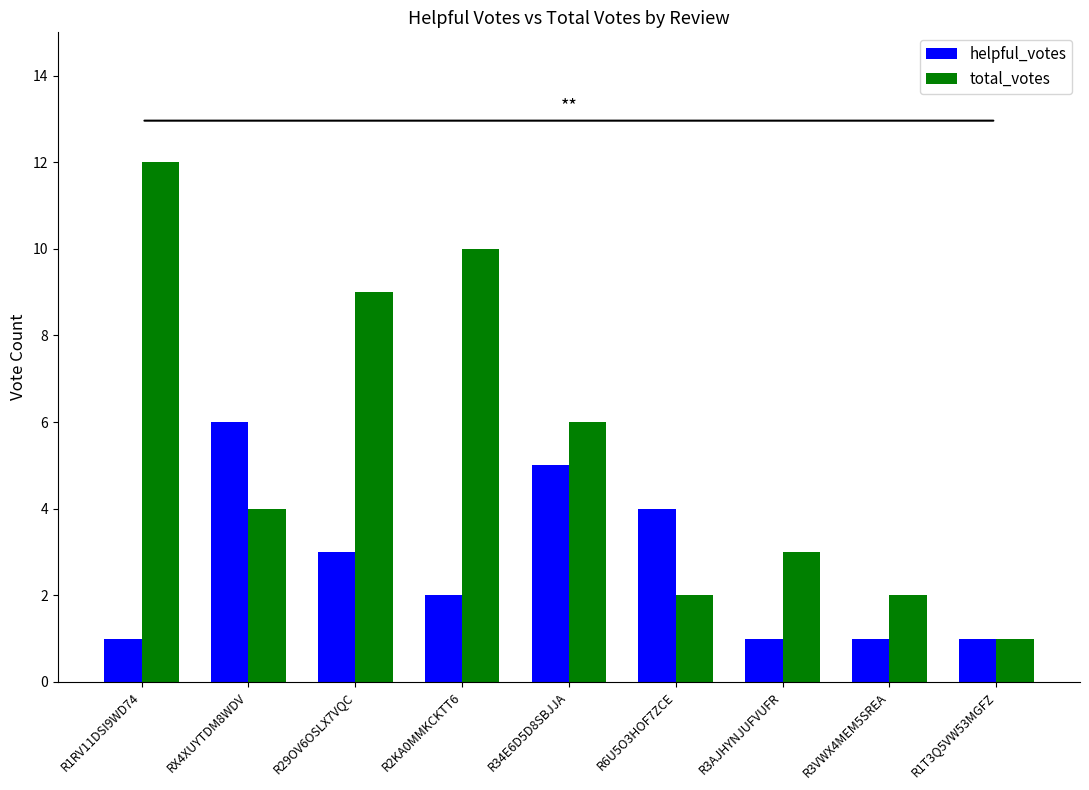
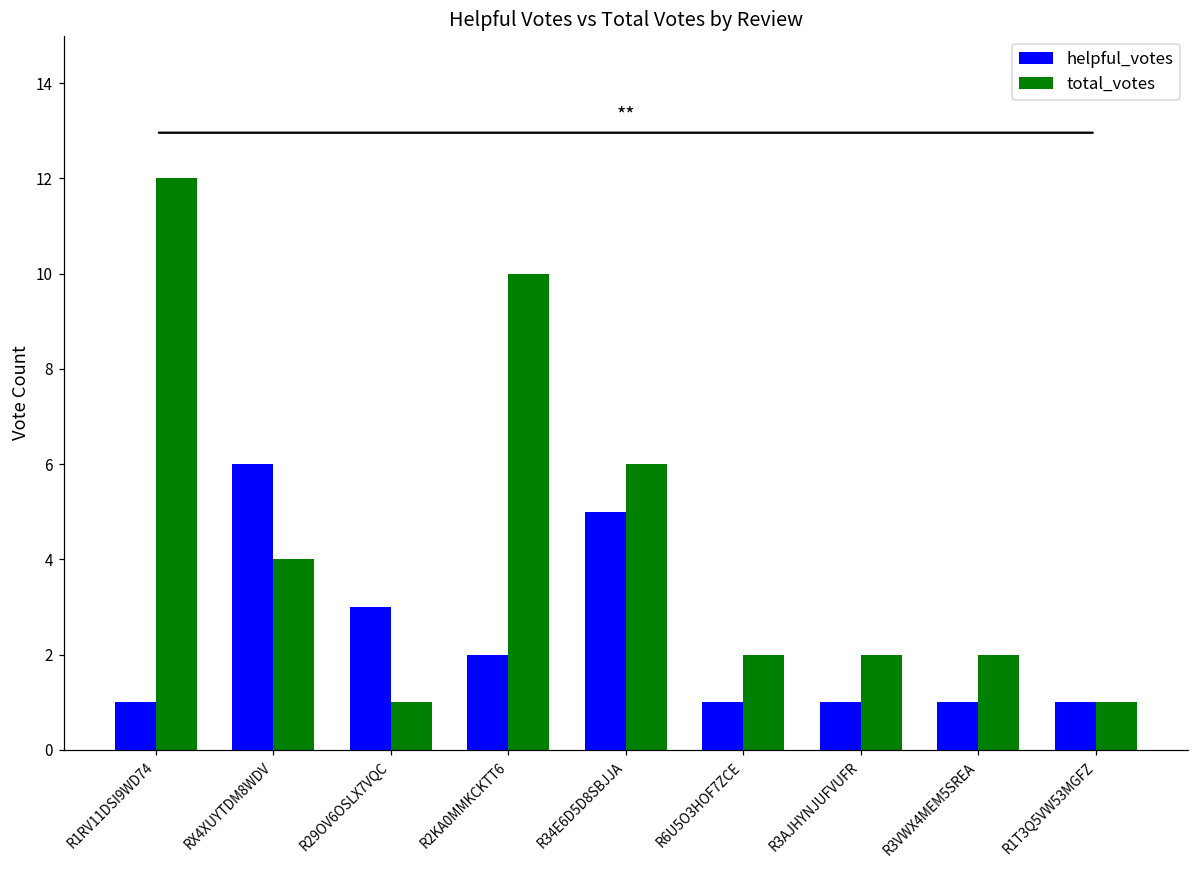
total_votes, R29OV6OSLX7VQC: 9 -> 1
helpful_votes, R6U5O3HOF7ZCE: 4 -> 1
total_votes, R3AJHYNJUFVUFR: 3 -> 2
